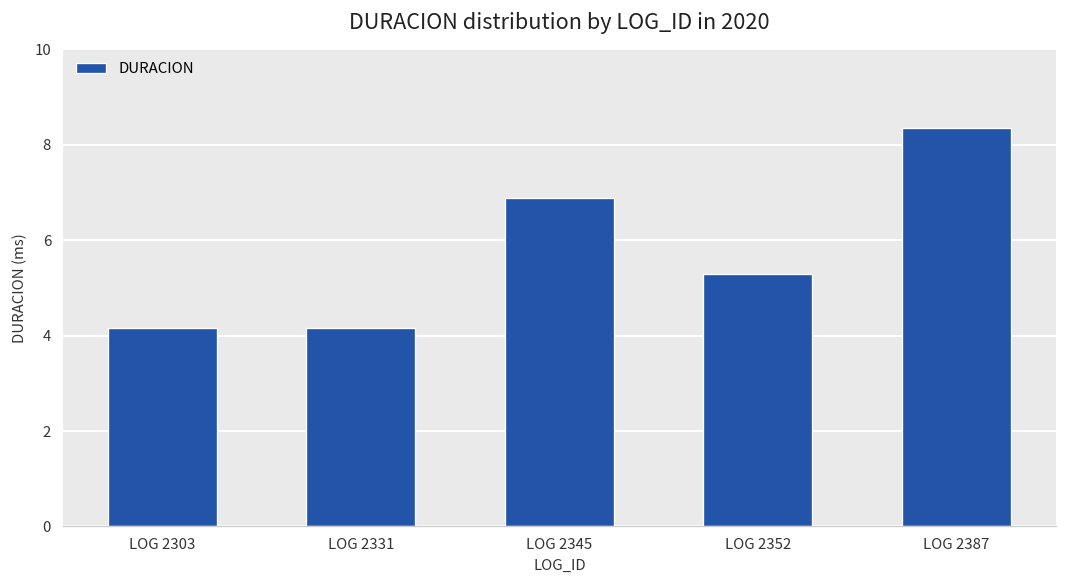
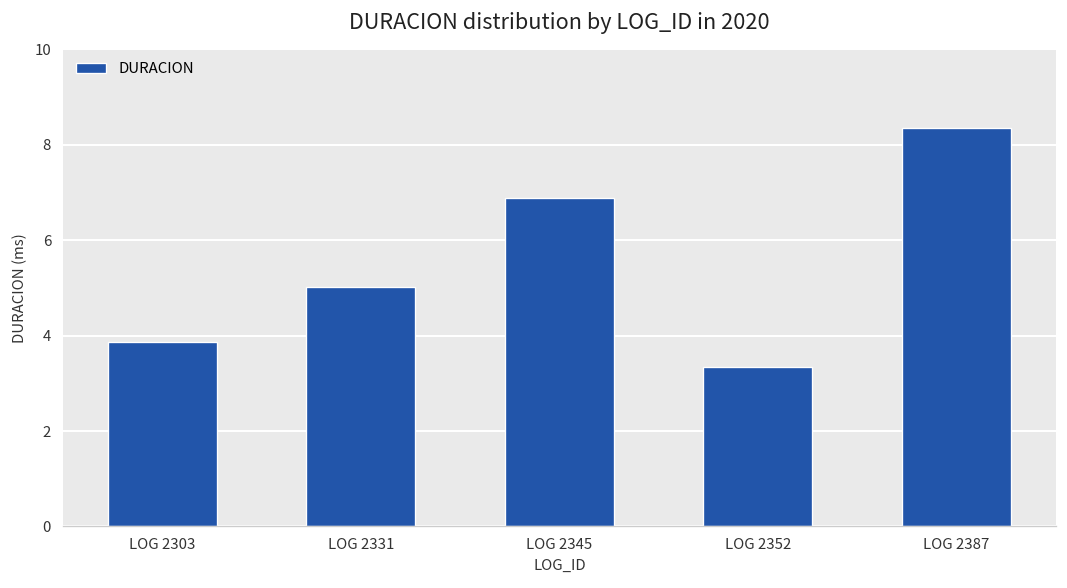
LOG 2303: 4.2 -> 3.9
LOG 2331: 4.2 -> 5.0
LOG 2352: 5.3 -> 3.3
